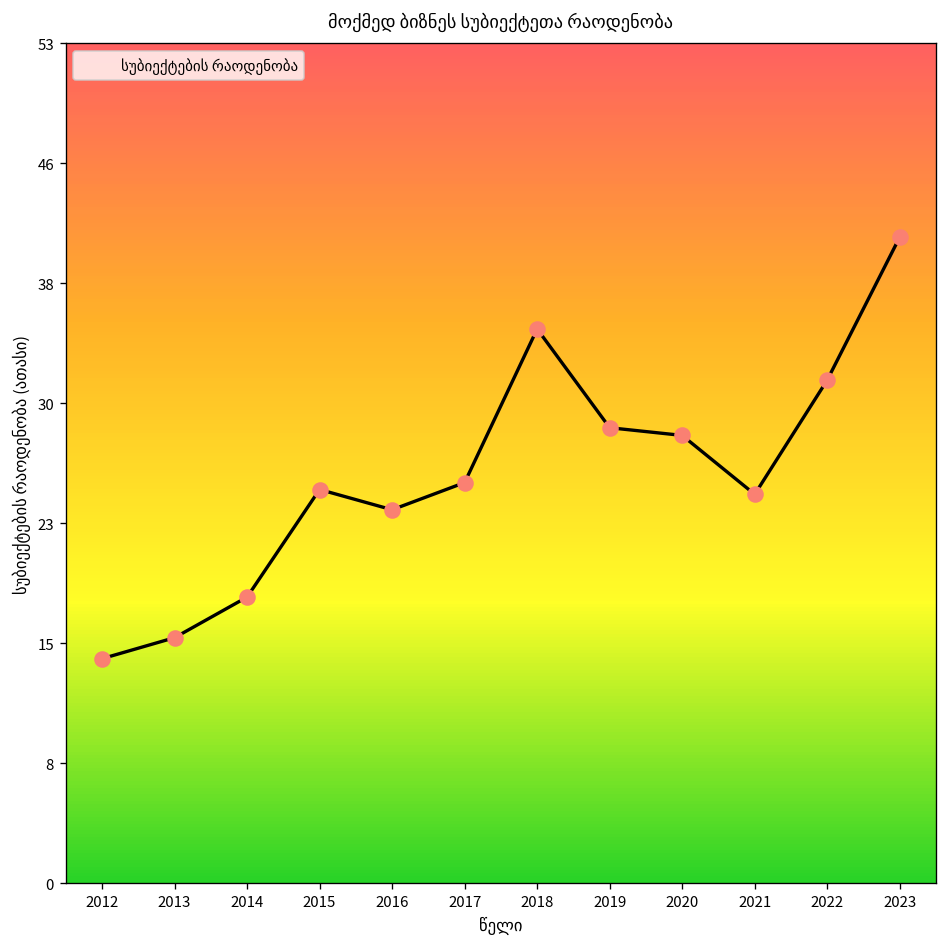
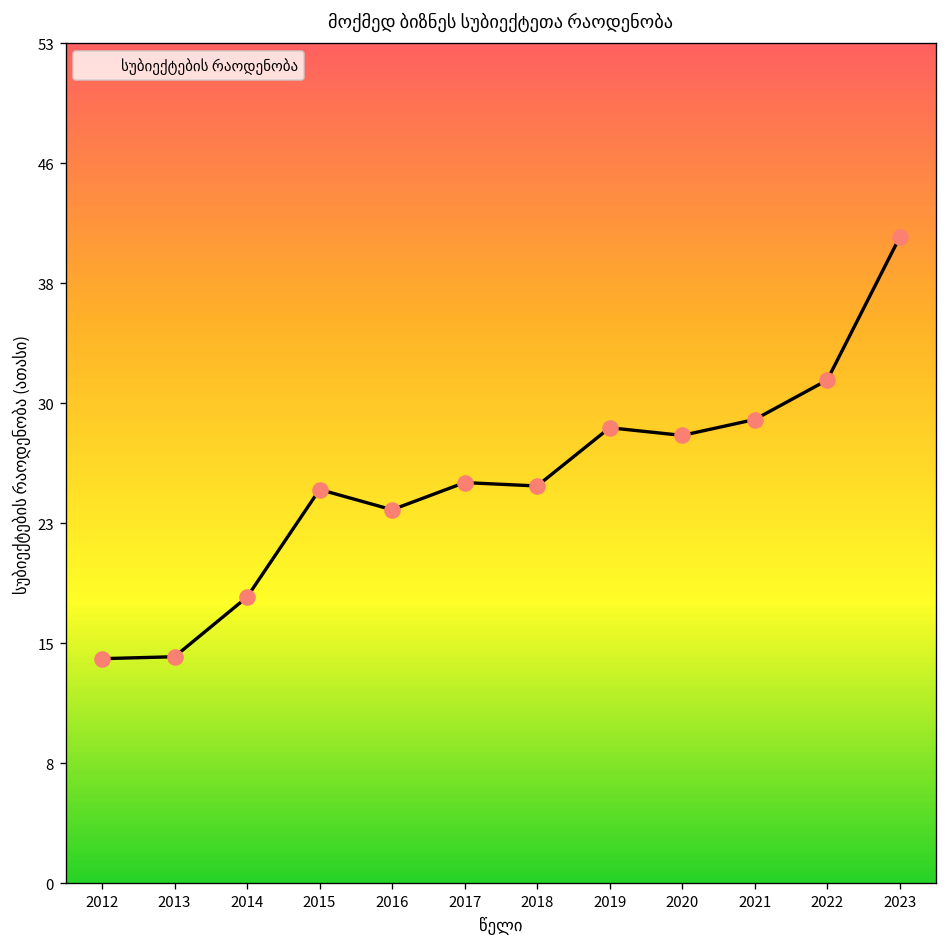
2013: 15.6 -> 14.3
2018: 35.1 -> 25.2
2021: 24.6 -> 29.4
